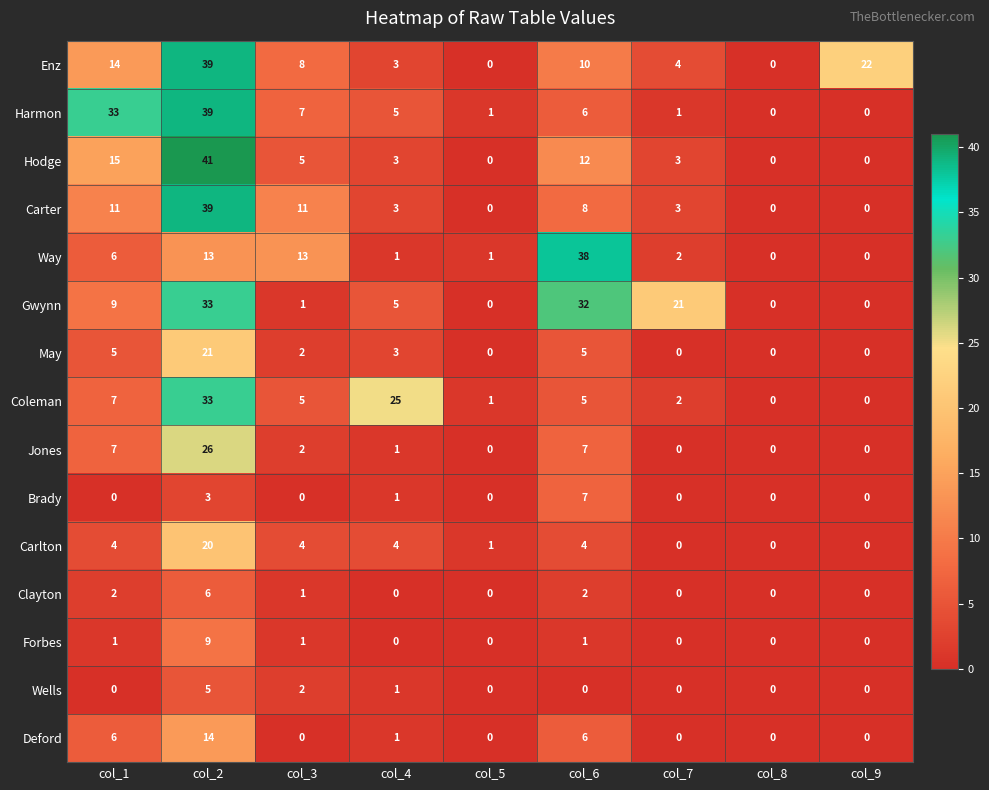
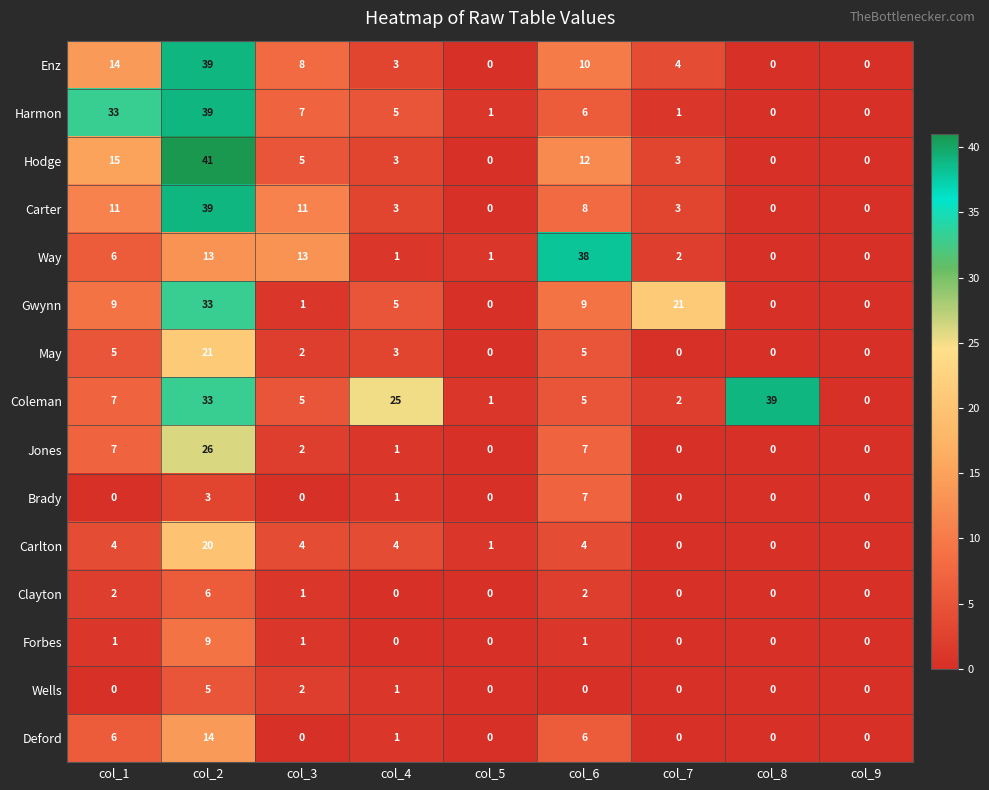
Enz, col_9: 22 -> 0
Gwynn, col_6: 32 -> 9
Coleman, col_8: 0 -> 39
